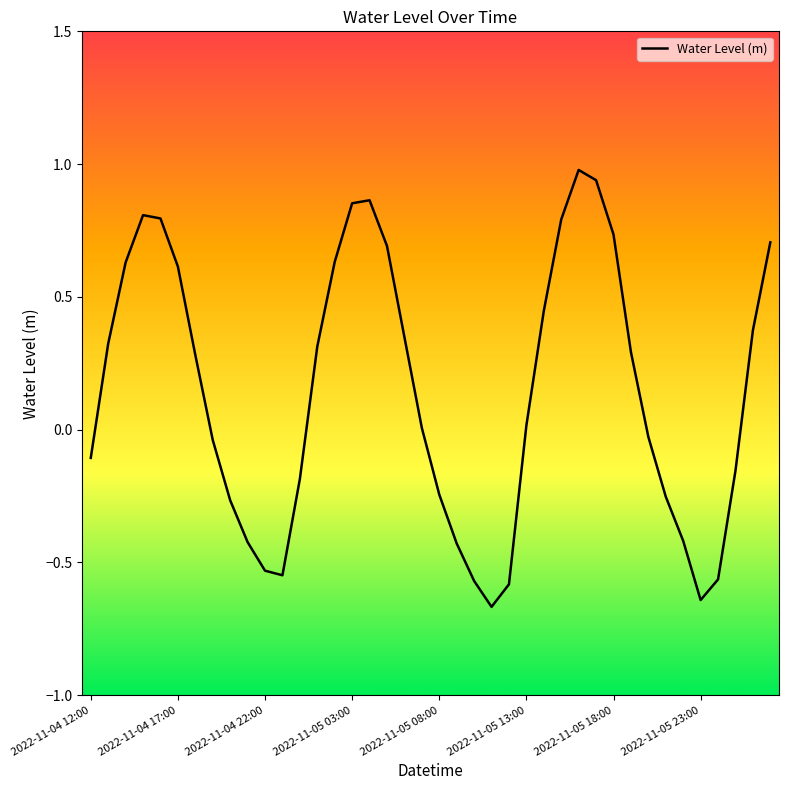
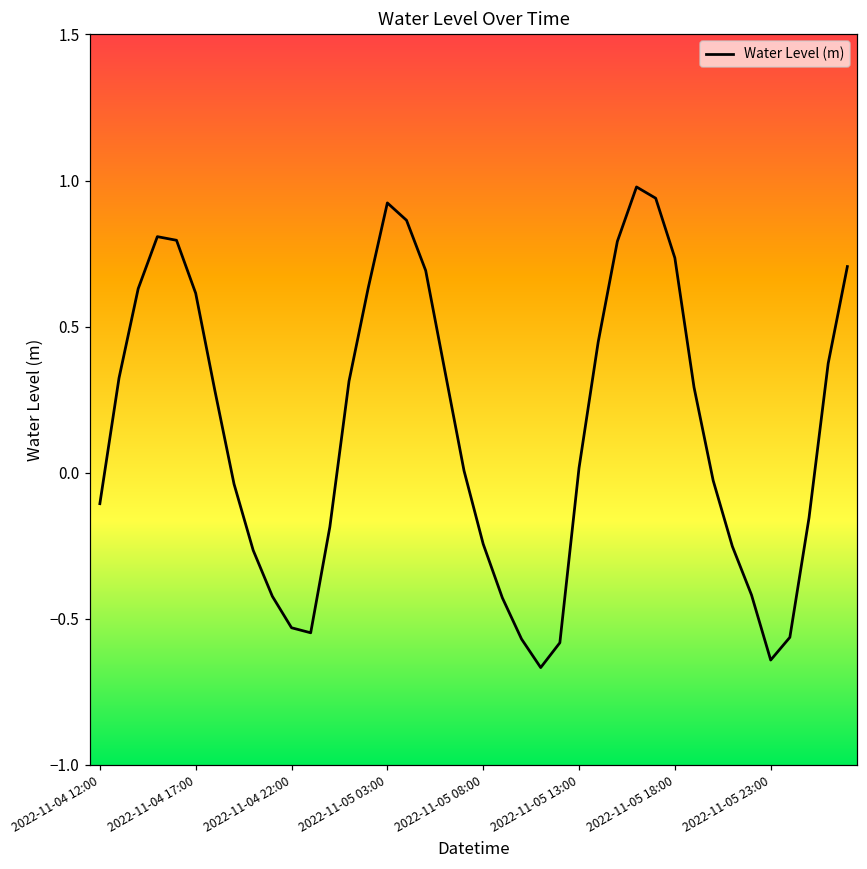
2022-11-05 03:00: 0.85 -> 0.92
